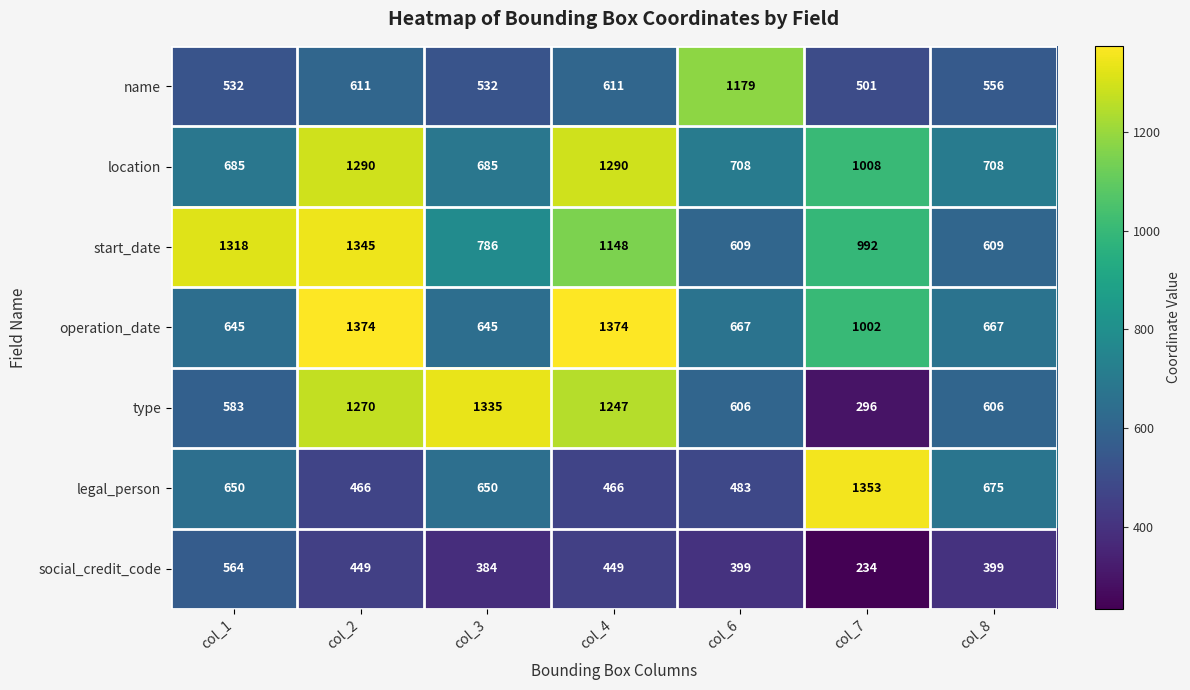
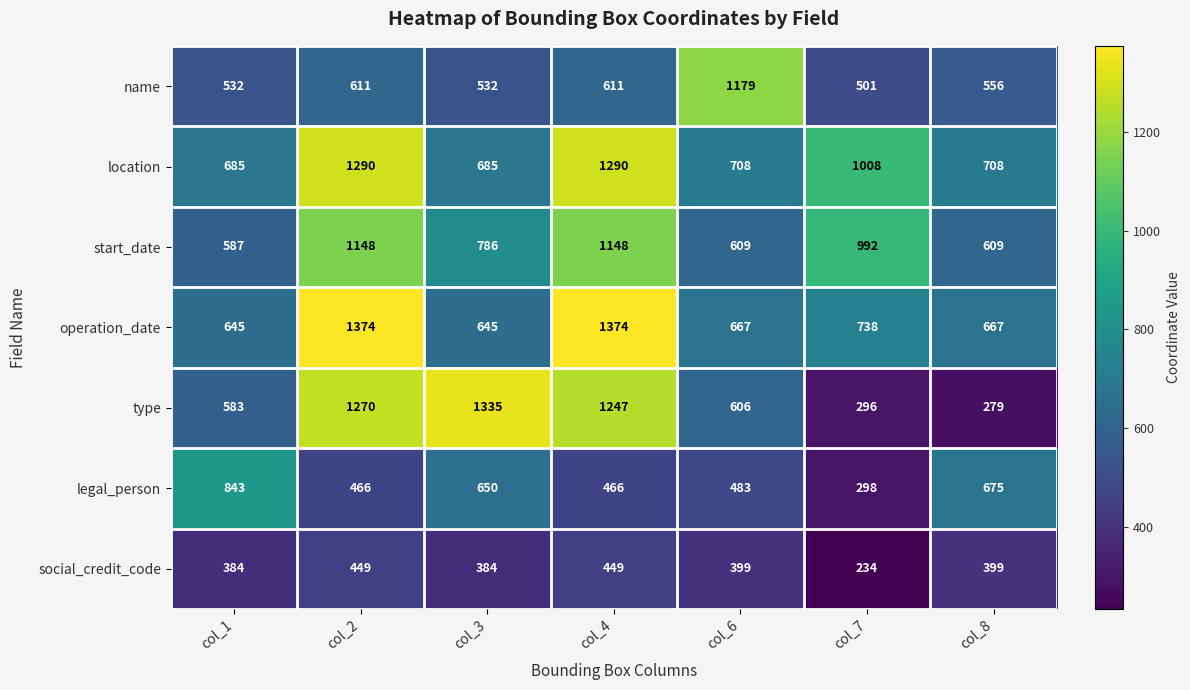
start_date, col_1: 1318 -> 587
start_date, col_2: 1345 -> 1148
operation_date, col_7: 1002 -> 738
type, col_8: 606 -> 279
legal_person, col_1: 650 -> 843
legal_person, col_7: 1353 -> 298
social_credit_code, col_1: 564 -> 384
